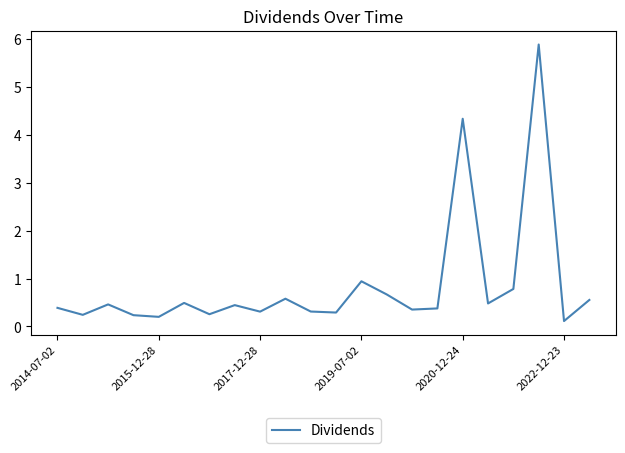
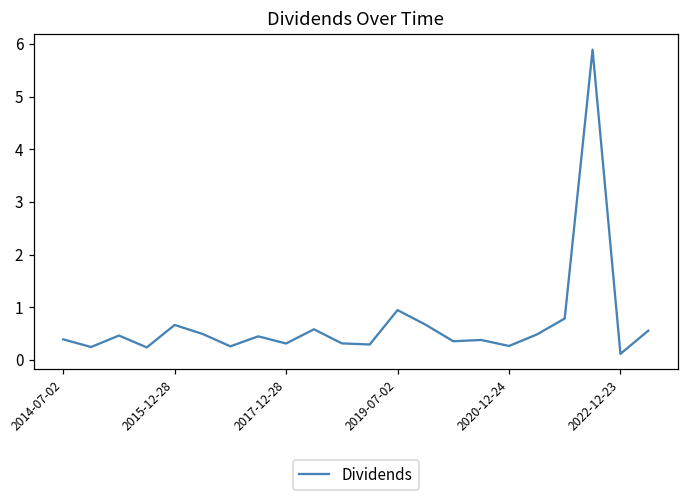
2015-12-28: 0.2 -> 0.7
2020-12-24: 4.3 -> 0.3
